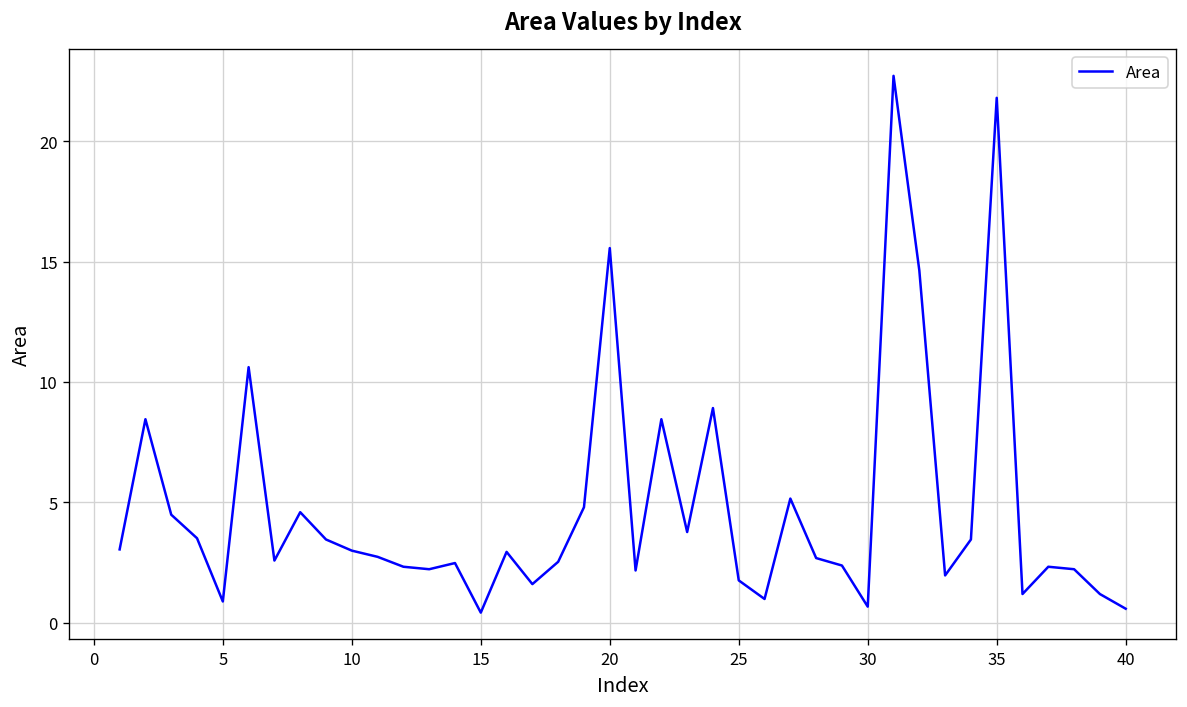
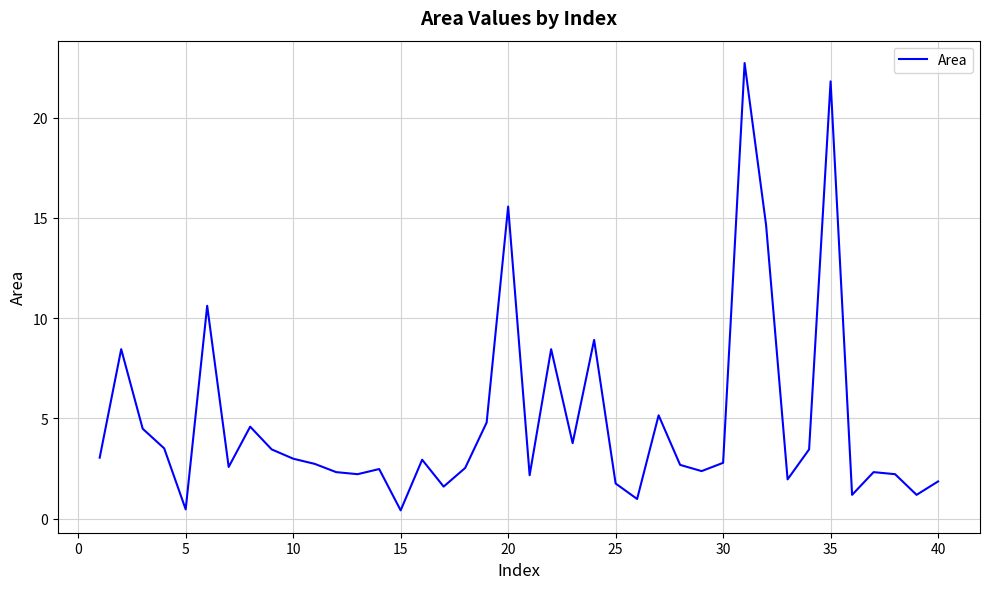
5: 0.9 -> 0.5
30: 0.7 -> 2.8
40: 0.6 -> 1.9
